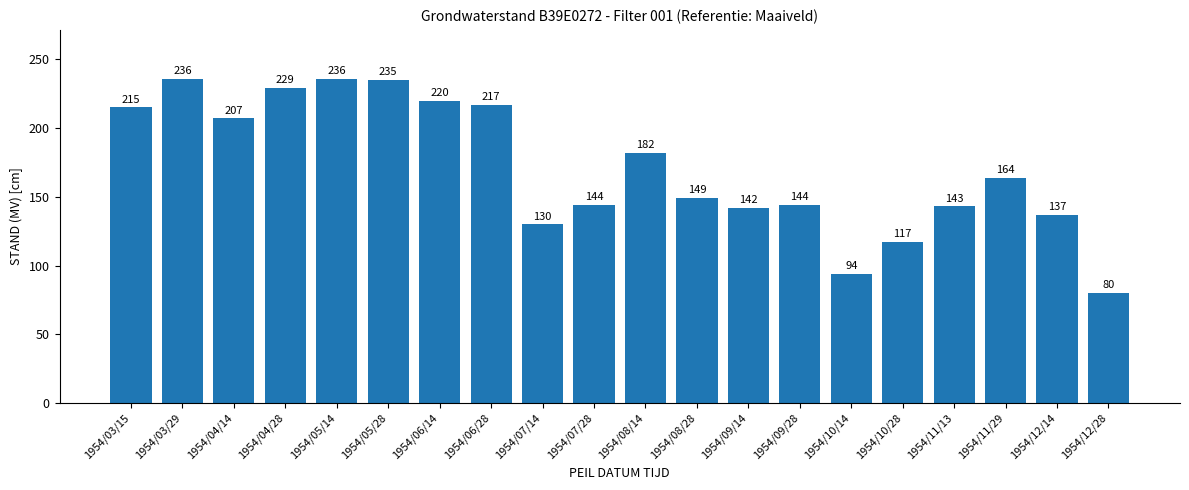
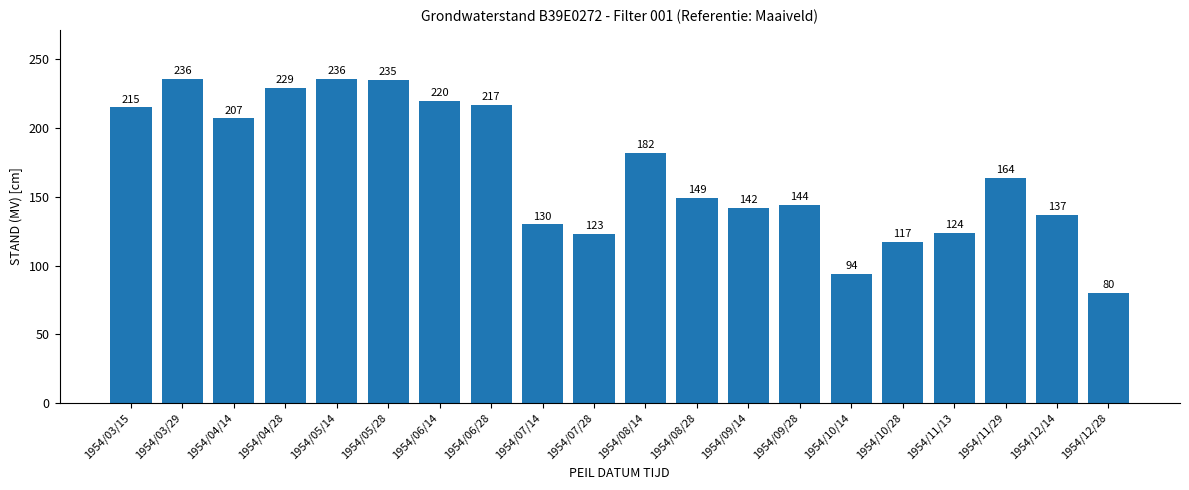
1954/07/28: 144 -> 123
1954/11/13: 143 -> 124
